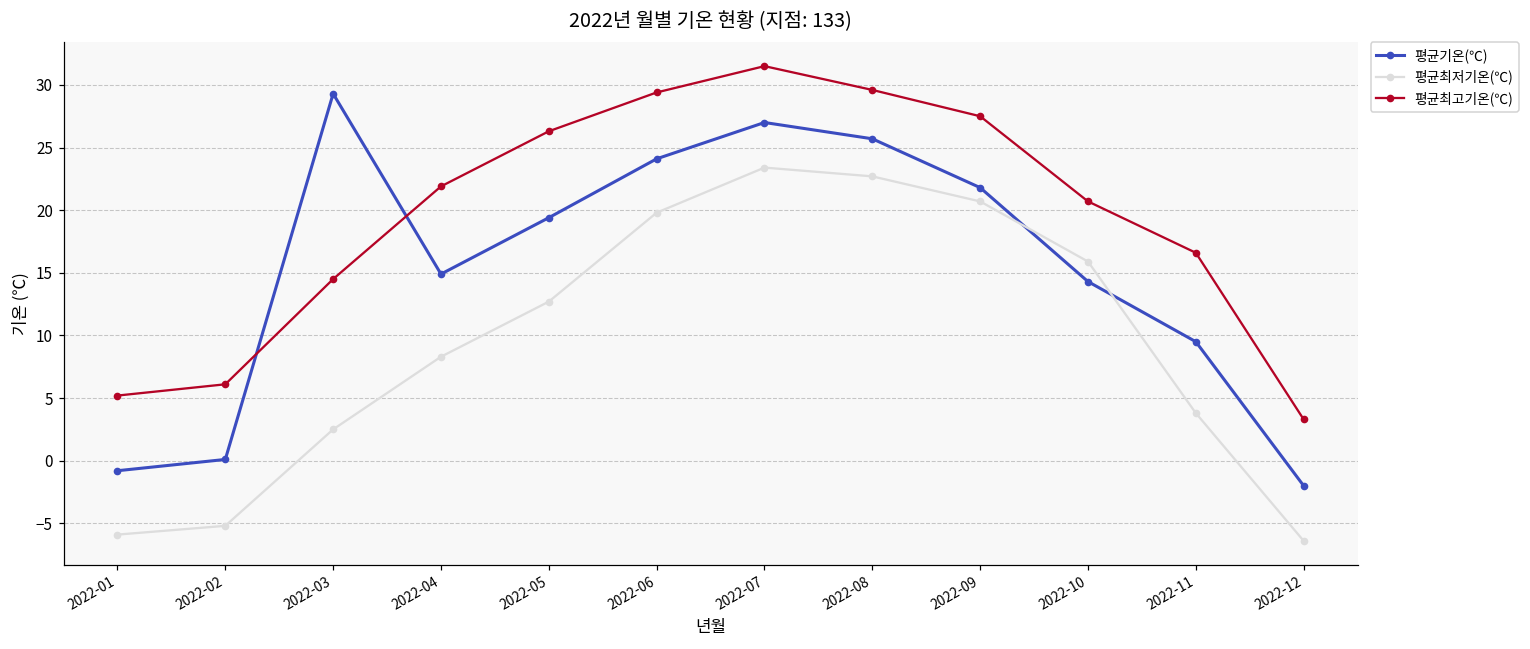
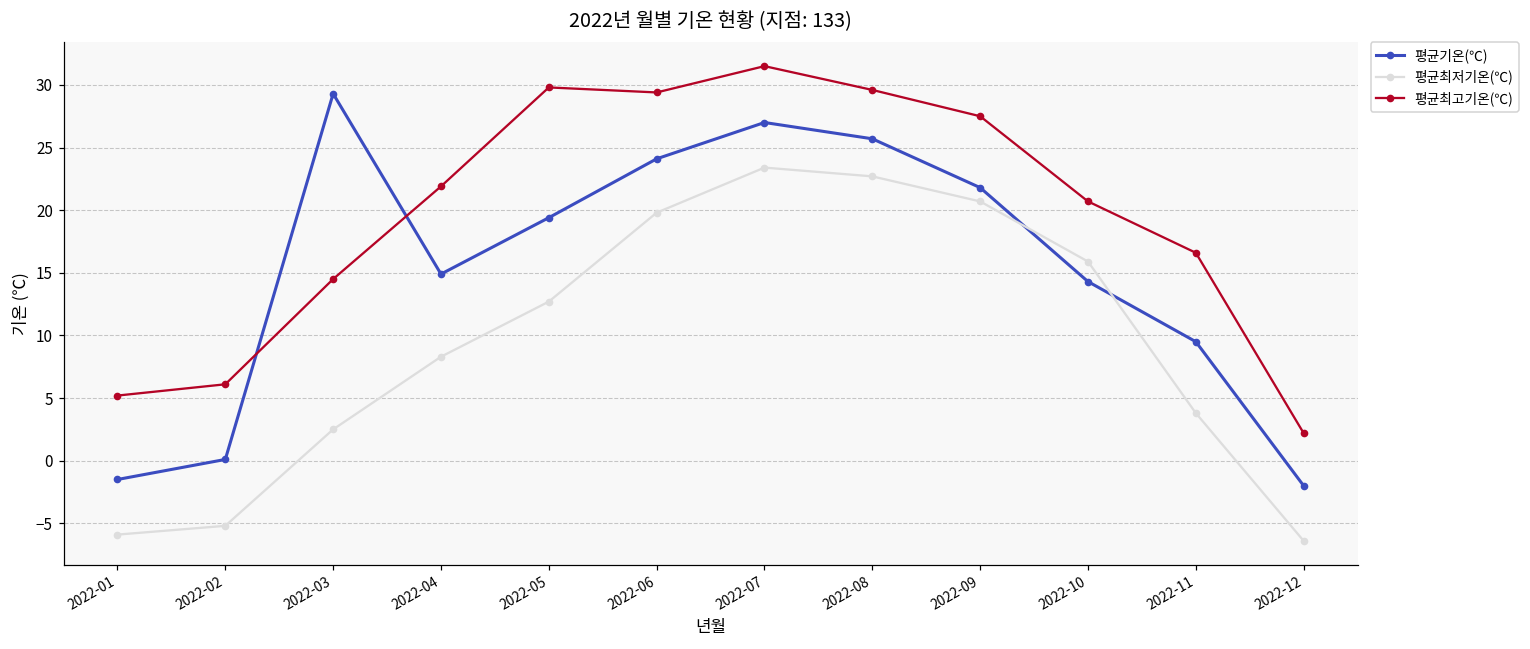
평균기온(℃), 2022-01: -0.8 -> -1.5
평균최고기온(℃), 2022-05: 26.3 -> 29.8
평균최고기온(℃), 2022-12: 3.3 -> 2.2
